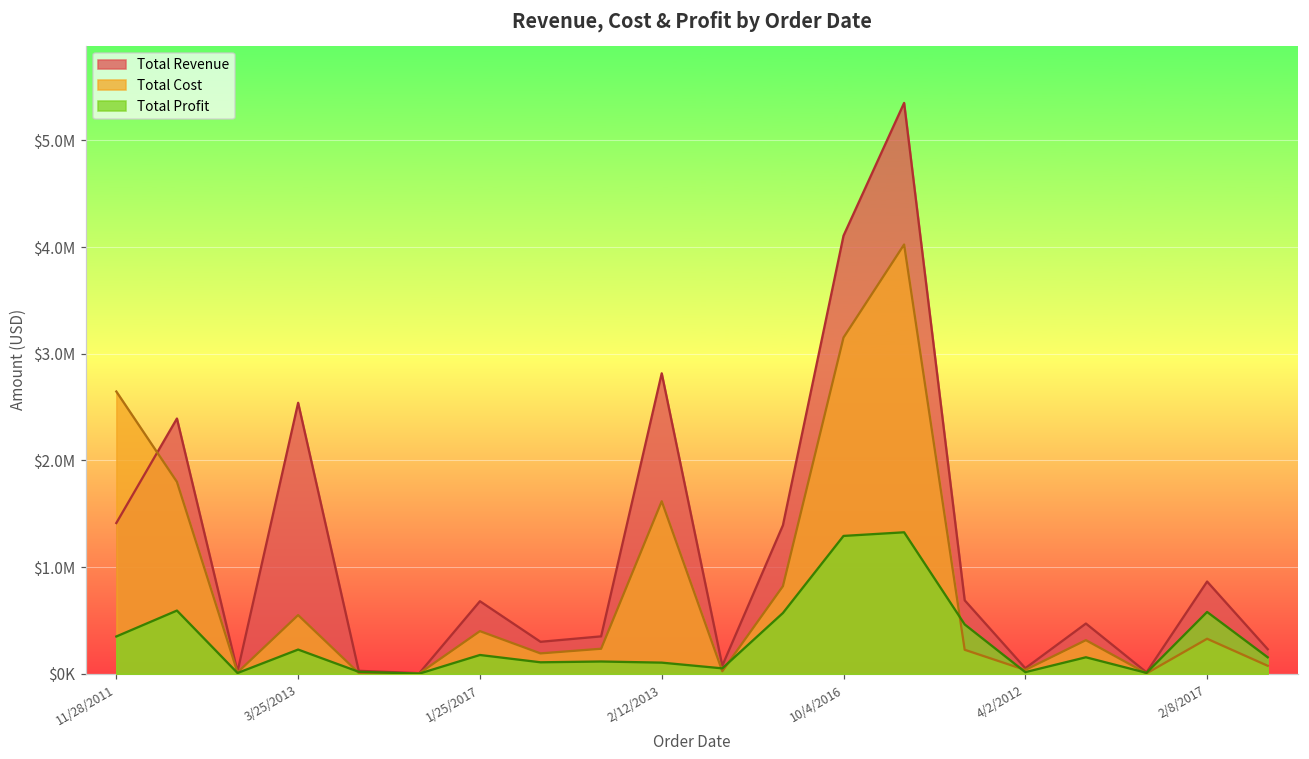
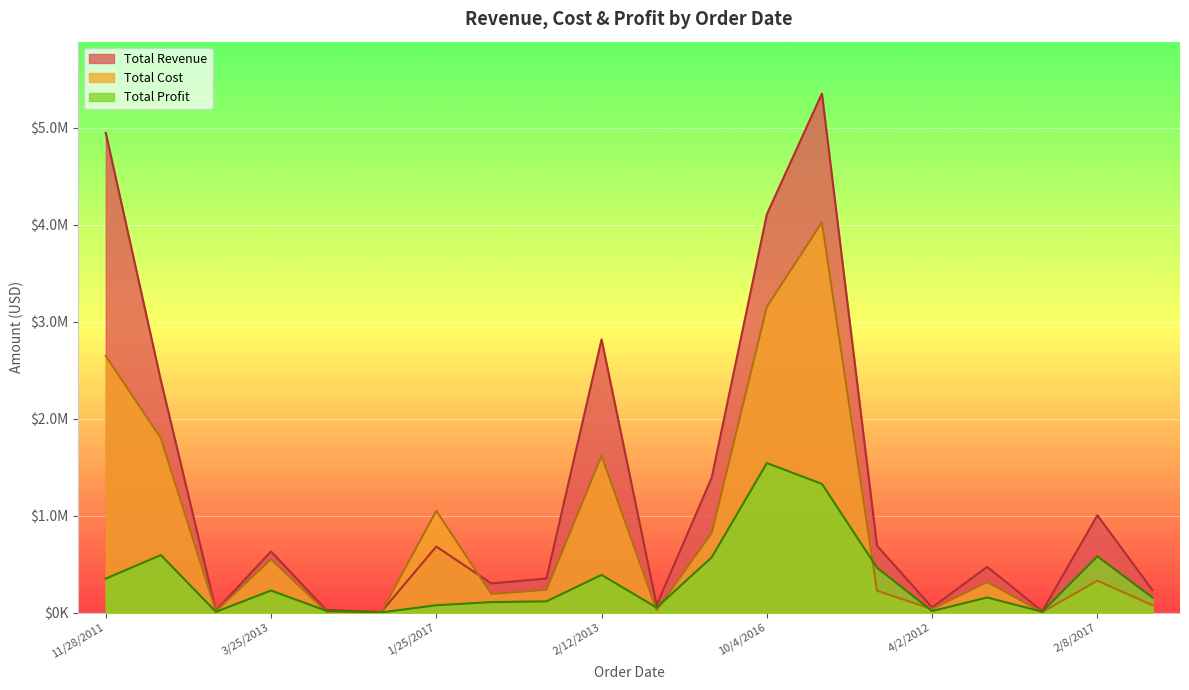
Total Revenue, 11/28/2011: $1400000 -> $4900000
Total Revenue, 3/25/2013: $2500000 -> $600000
Total Cost, 1/25/2017: $400000 -> $1000000
Total Profit, 1/25/2017: $200000 -> $100000
Total Profit, 2/12/2013: $100000 -> $400000
Total Profit, 10/4/2016: $1300000 -> $1500000
Total Revenue, 2/8/2017: $900000 -> $1000000
